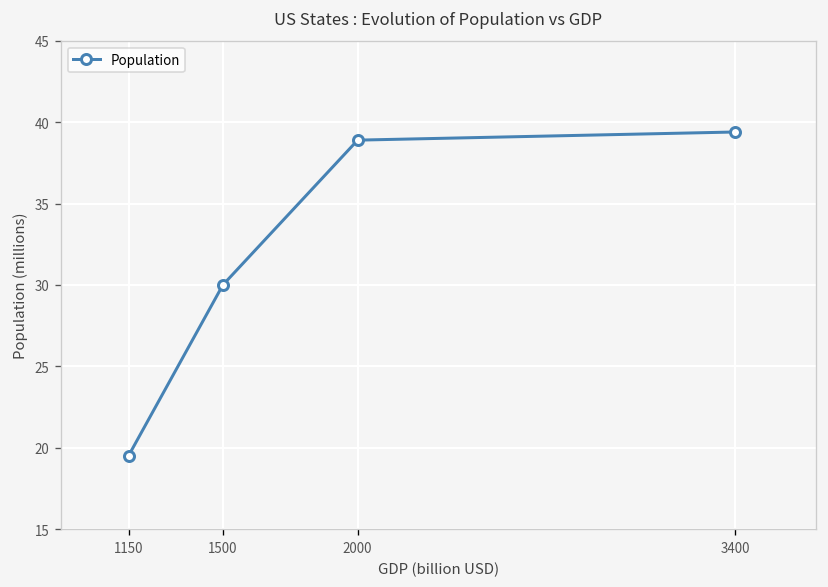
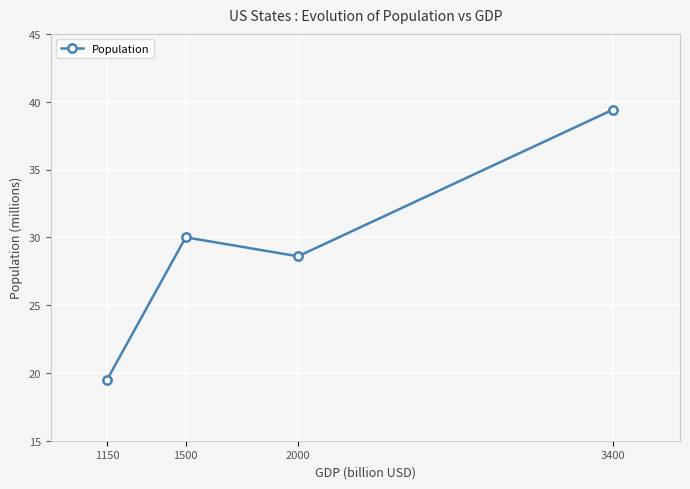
2000: 38.9 -> 28.6
